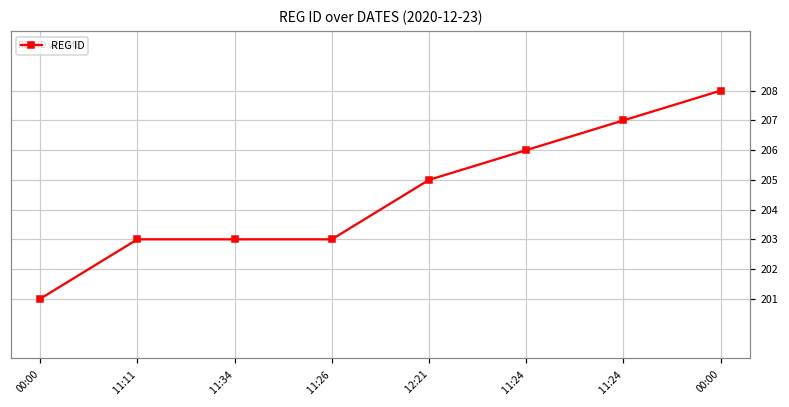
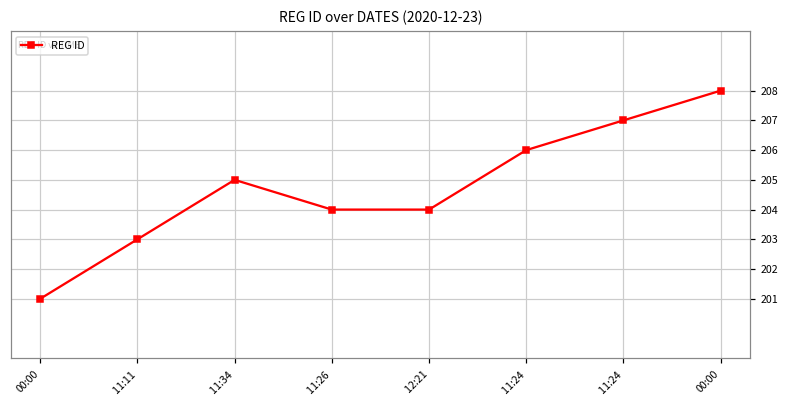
11:34: 203 -> 205
11:26: 203 -> 204
12:21: 205 -> 204
